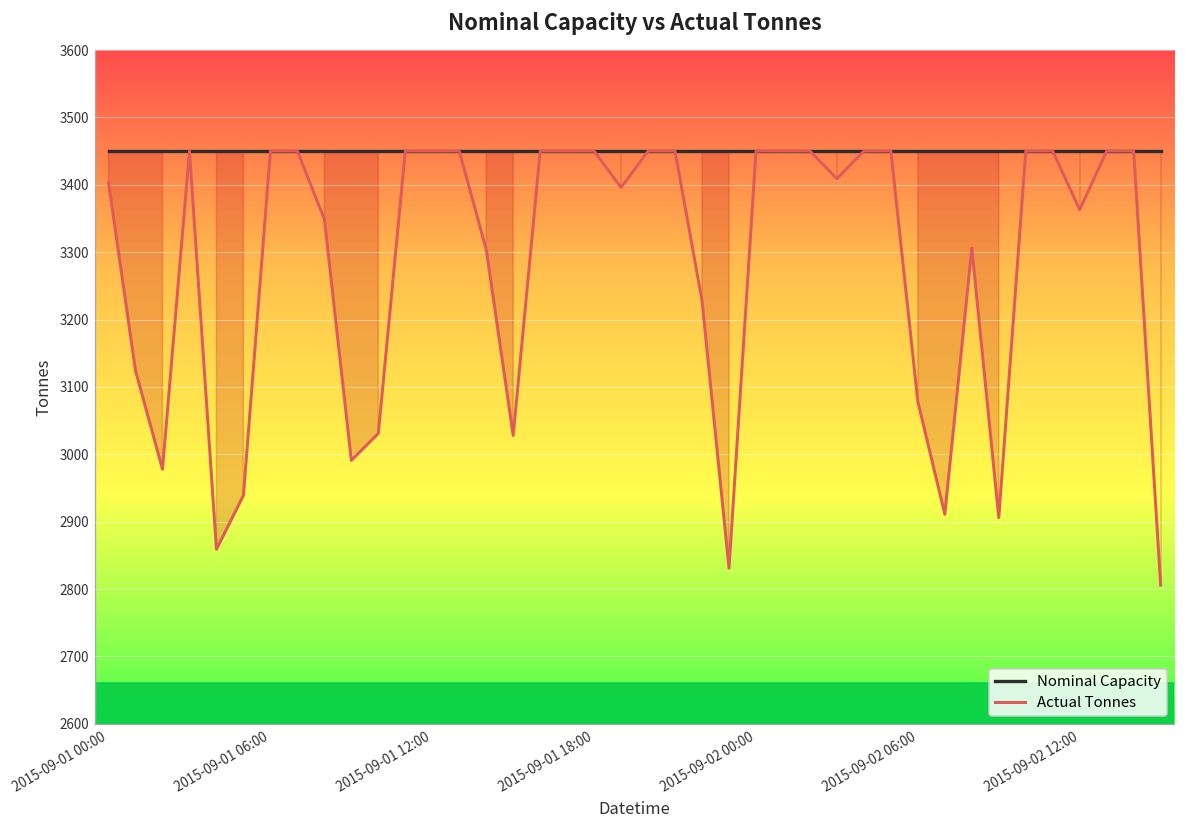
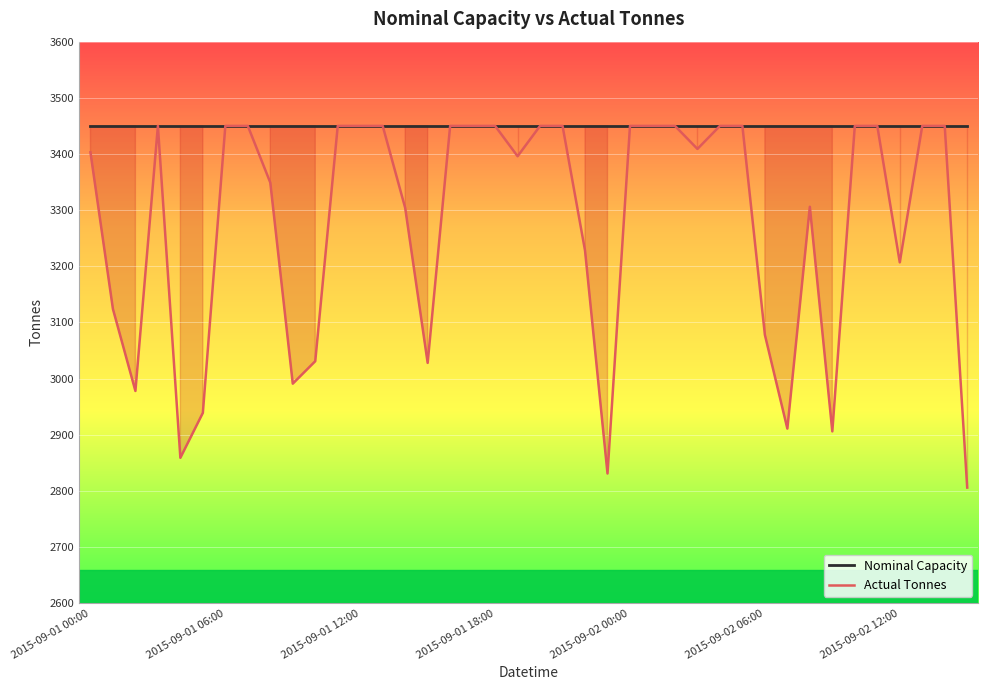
Actual Tonnes, 2015-09-02 12:00: 3360 -> 3210
